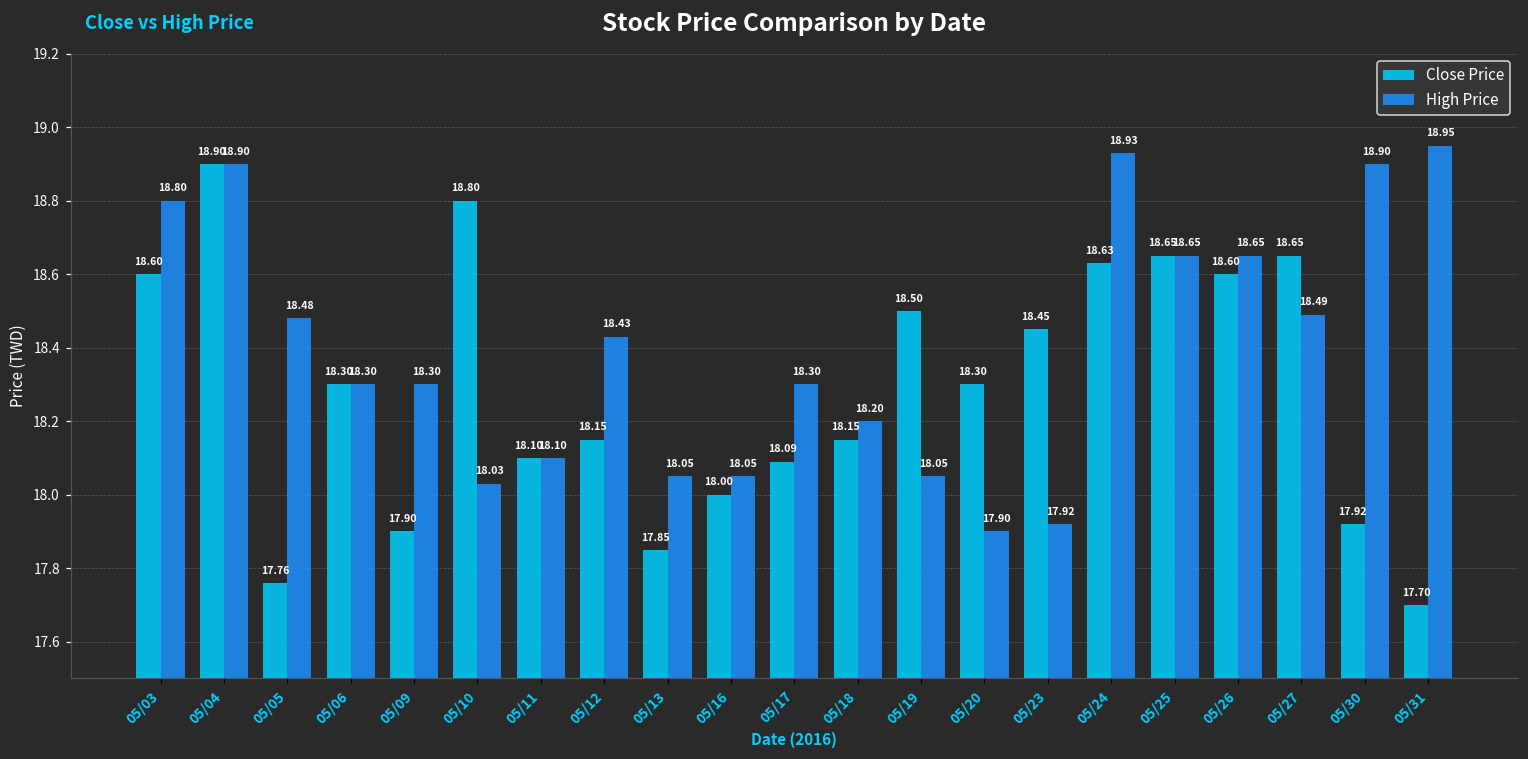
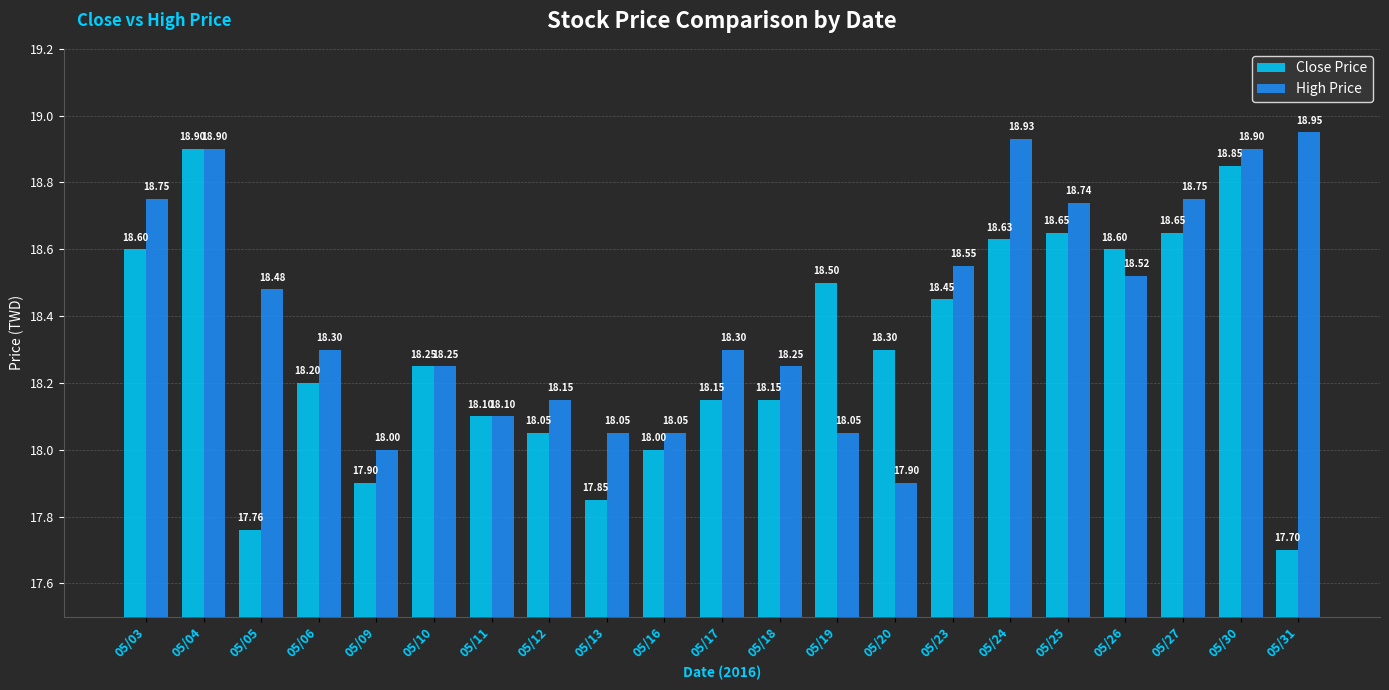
High Price, 05/03: 18.80 -> 18.75
Close Price, 05/06: 18.30 -> 18.20
High Price, 05/09: 18.30 -> 18.00
Close Price, 05/10: 18.80 -> 18.25
High Price, 05/10: 18.03 -> 18.25
Close Price, 05/12: 18.15 -> 18.05
High Price, 05/12: 18.43 -> 18.15
Close Price, 05/17: 18.09 -> 18.15
High Price, 05/18: 18.20 -> 18.25
High Price, 05/23: 17.92 -> 18.55
High Price, 05/25: 18.65 -> 18.74
High Price, 05/26: 18.65 -> 18.52
High Price, 05/27: 18.49 -> 18.75
Close Price, 05/30: 17.92 -> 18.85
